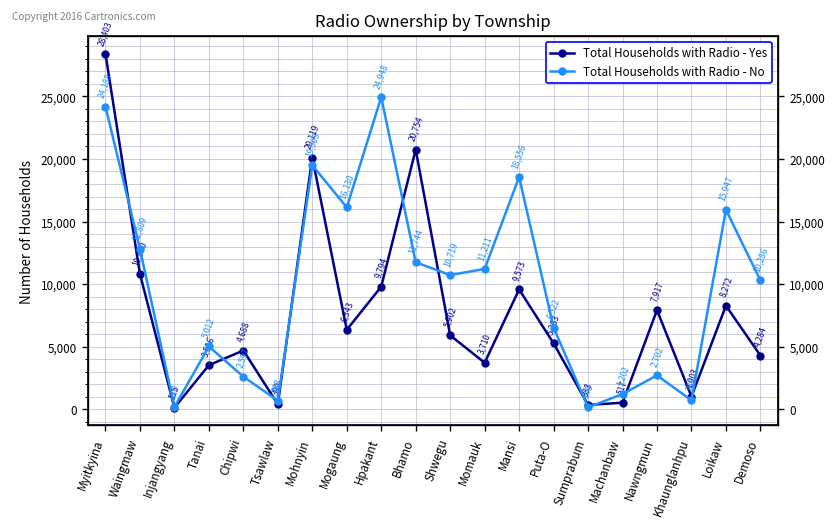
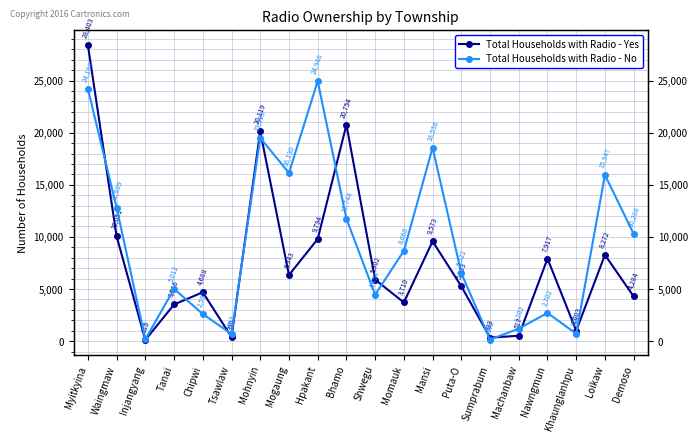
Total Households with Radio - Yes, Waingmaw: 10,820 -> 10,051
Total Households with Radio - No, Shwegu: 10,719 -> 4,454
Total Households with Radio - No, Momauk: 11,211 -> 8,660
